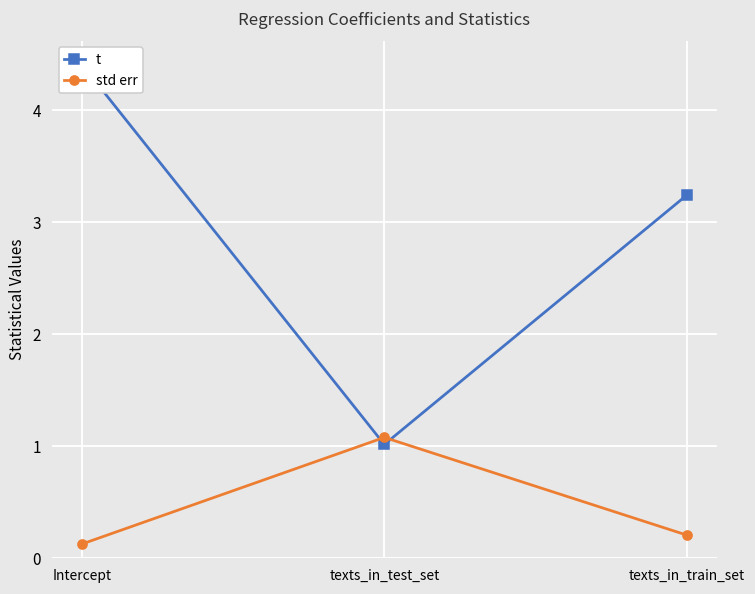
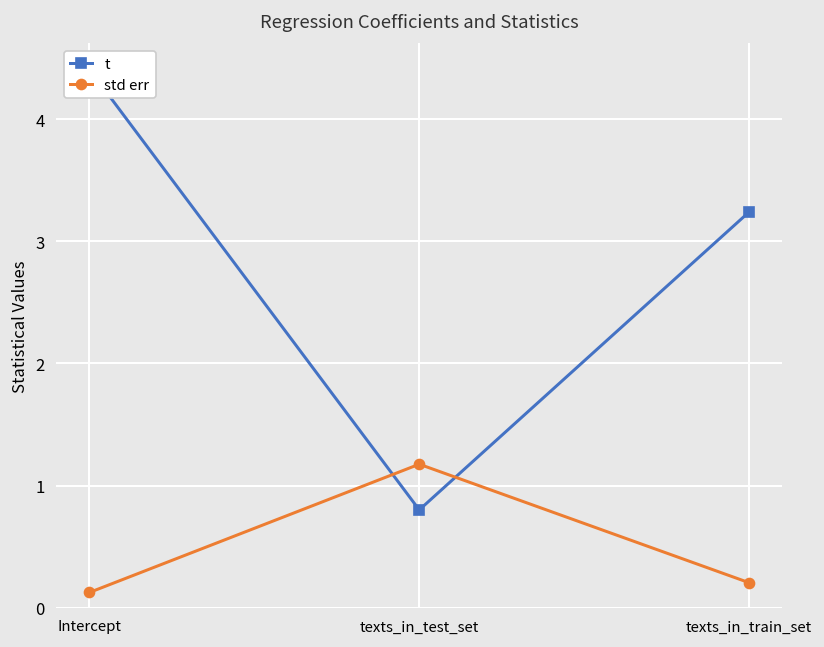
t, texts_in_test_set: 1.01 -> 0.80
std err, texts_in_test_set: 1.08 -> 1.18
